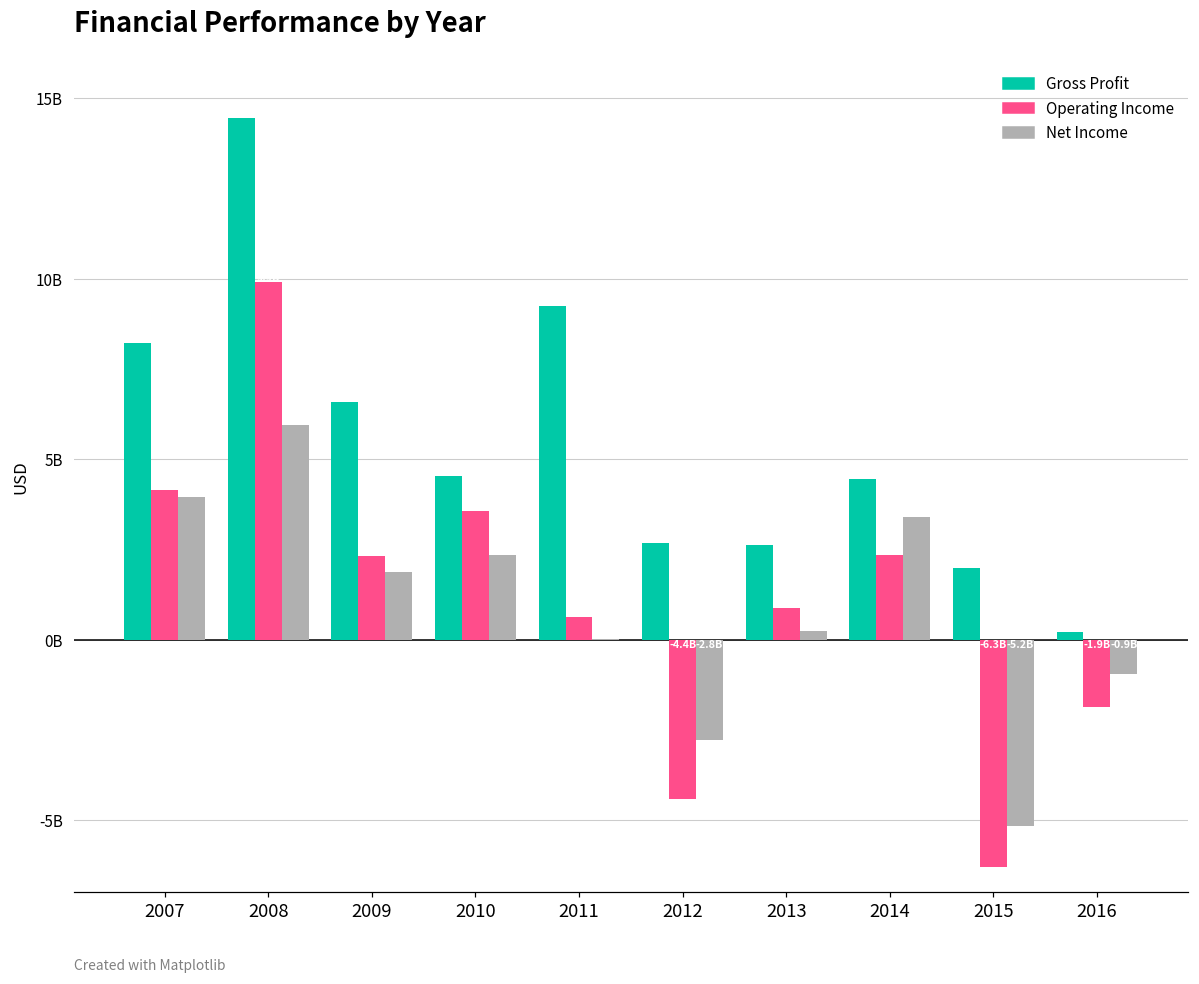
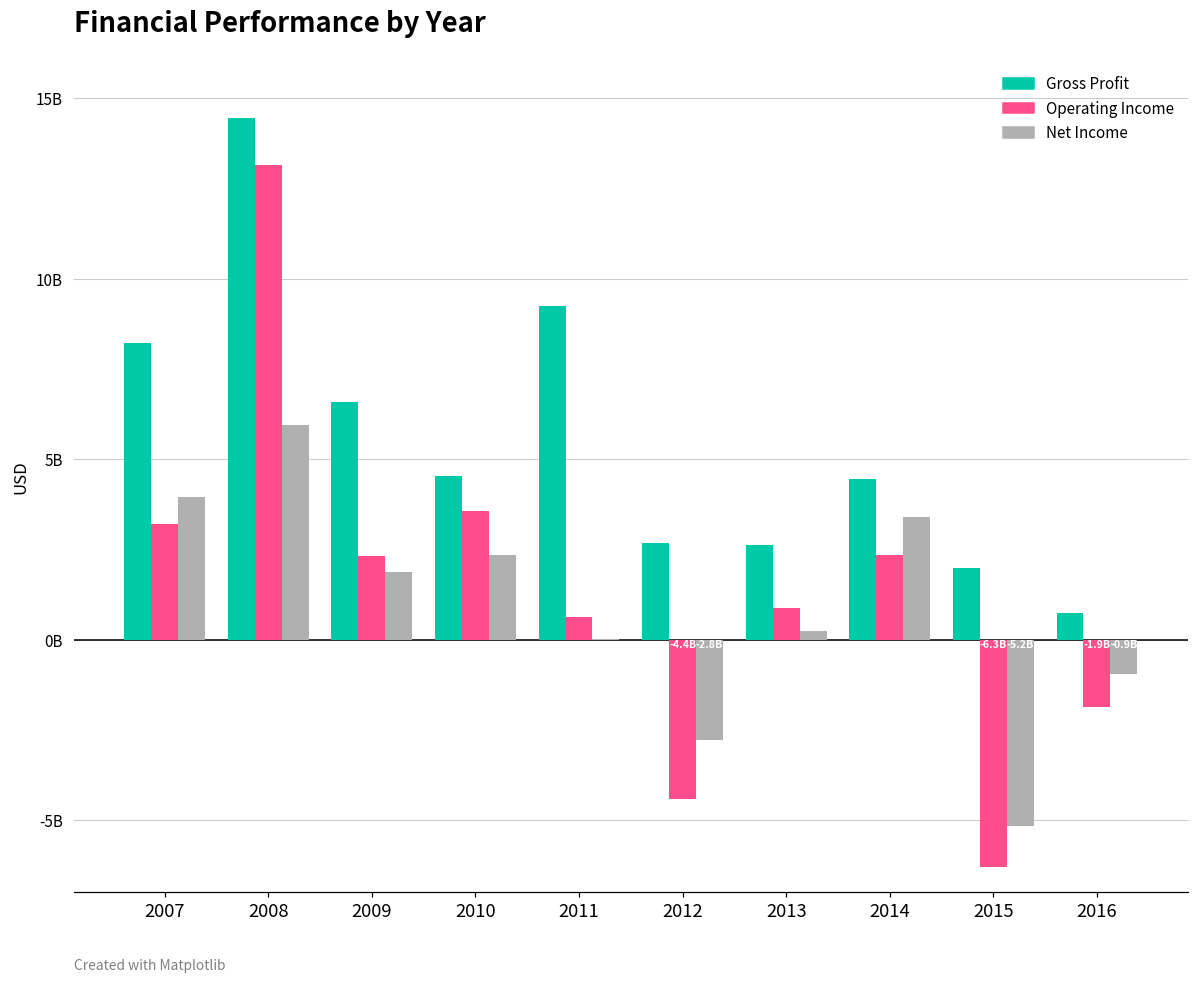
Operating Income, 2007: 4100000000 -> 3200000000
Operating Income, 2008: 9900000000 -> 13100000000
Gross Profit, 2016: 200000000 -> 700000000
